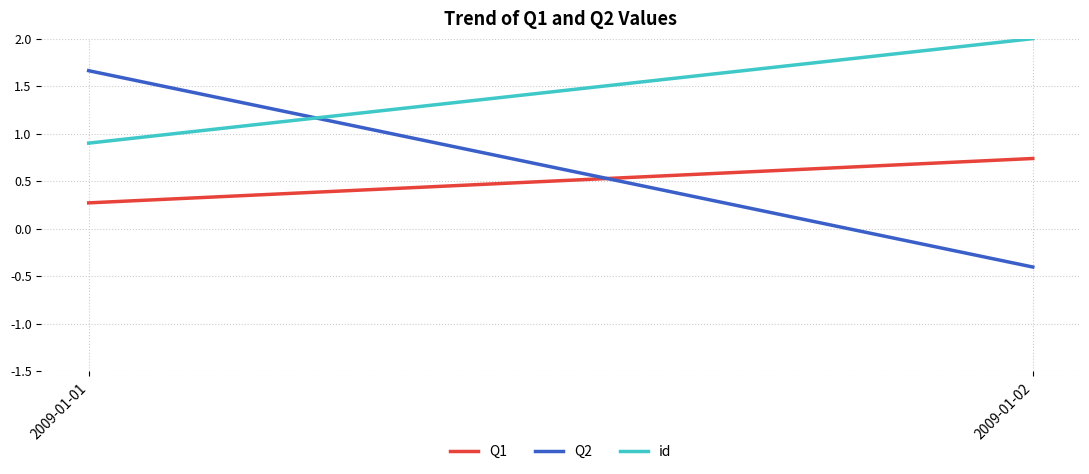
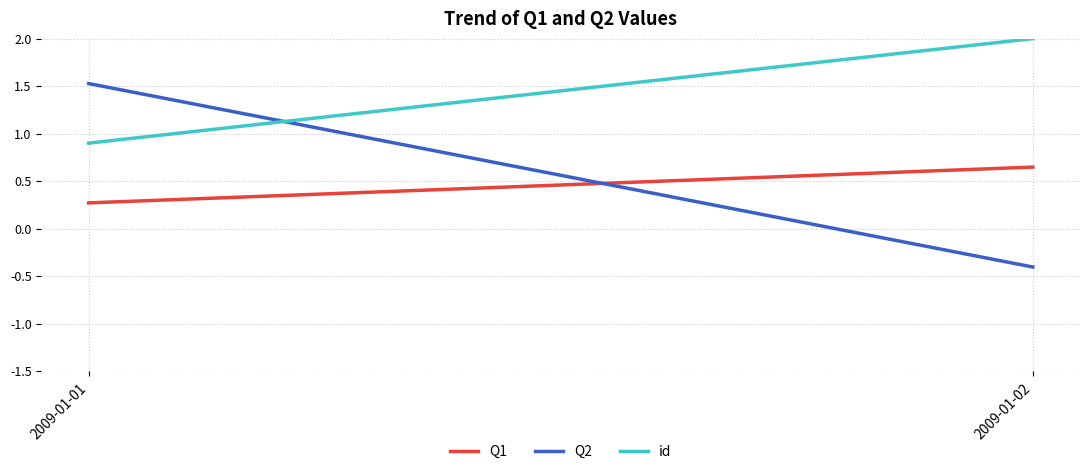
Q2, 2009-01-01: 1.7 -> 1.5
Q1, 2009-01-02: 0.7 -> 0.6
